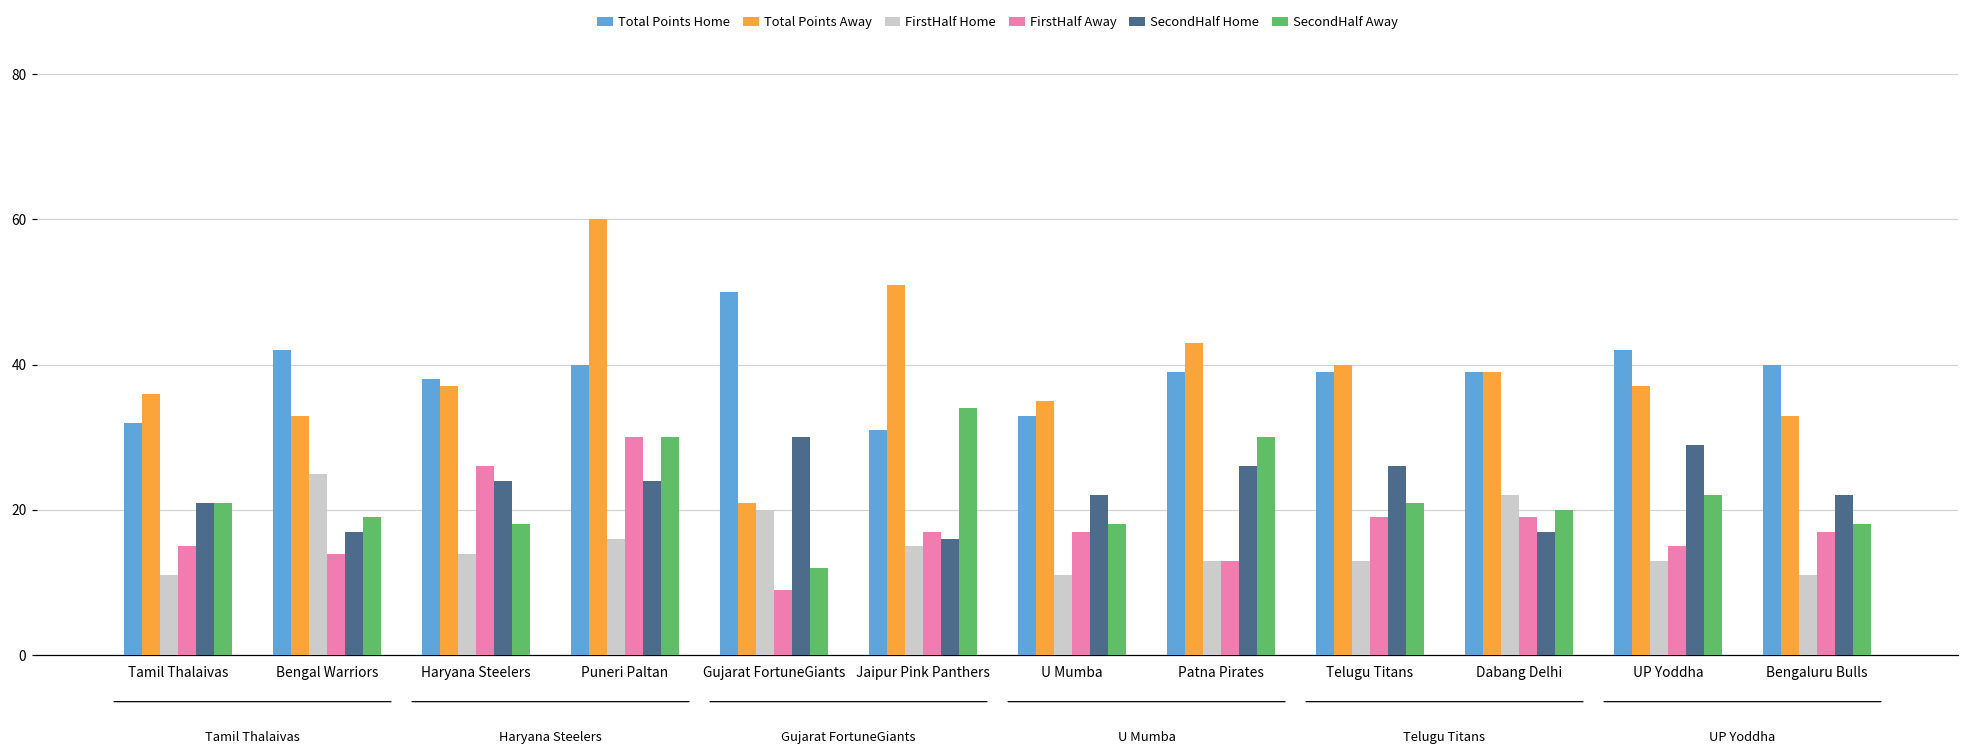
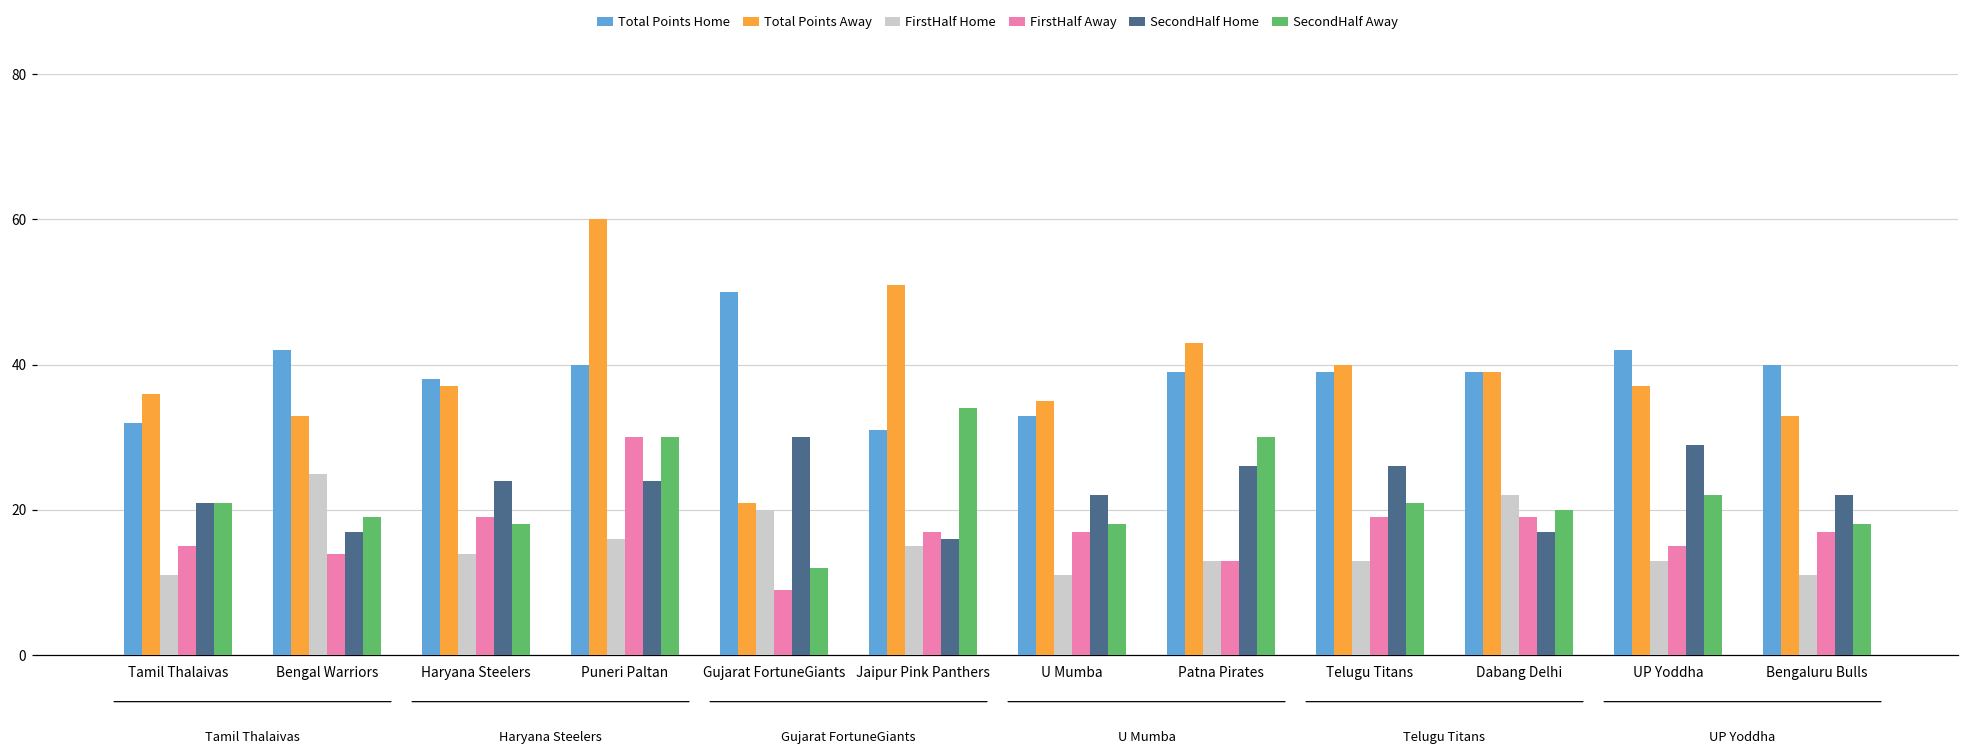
FirstHalf Away, Haryana Steelers: 26 -> 19
